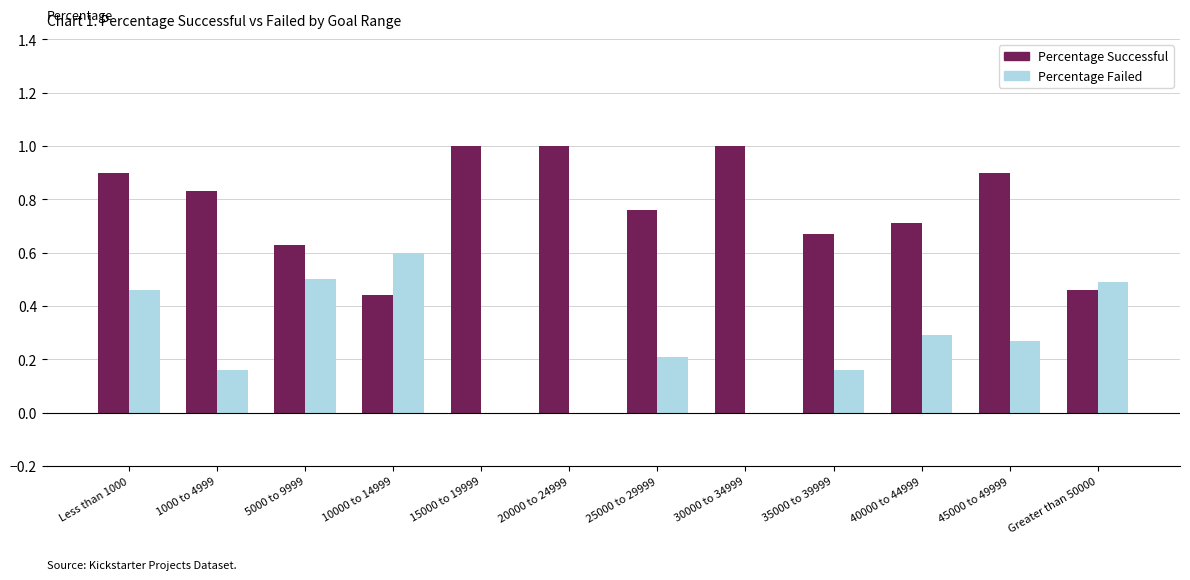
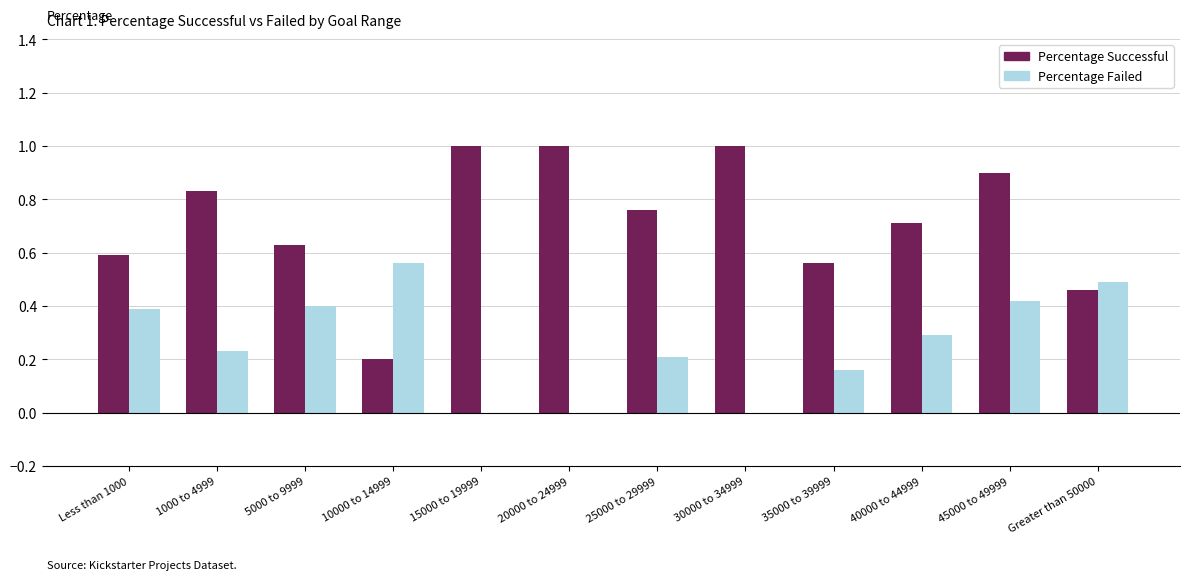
Percentage Successful, Less than 1000: 0.90 -> 0.59
Percentage Failed, Less than 1000: 0.46 -> 0.39
Percentage Failed, 1000 to 4999: 0.16 -> 0.23
Percentage Failed, 5000 to 9999: 0.5 -> 0.4
Percentage Successful, 10000 to 14999: 0.44 -> 0.20
Percentage Failed, 10000 to 14999: 0.60 -> 0.56
Percentage Successful, 35000 to 39999: 0.67 -> 0.56
Percentage Failed, 45000 to 49999: 0.27 -> 0.42
